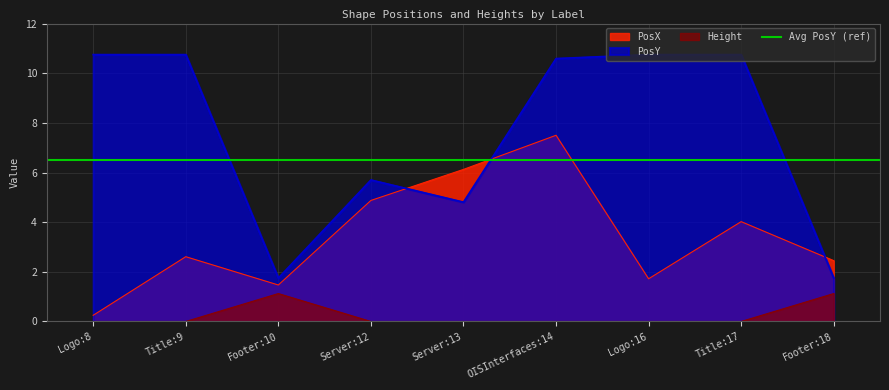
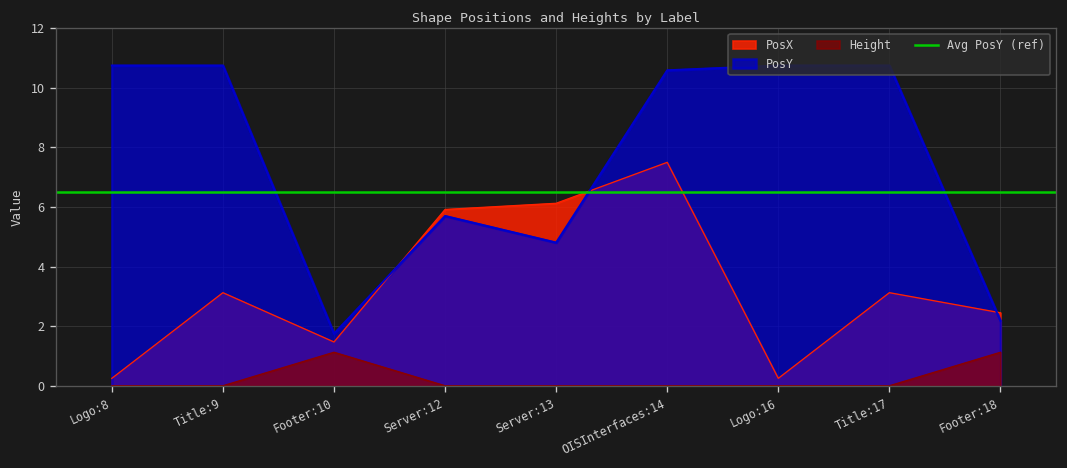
PosX, Title:9: 2.6 -> 3.1
PosX, Server:12: 4.9 -> 5.9
PosX, Logo:16: 1.7 -> 0.3
PosX, Title:17: 4.0 -> 3.1
PosY, Footer:18: 1.8 -> 2.2
